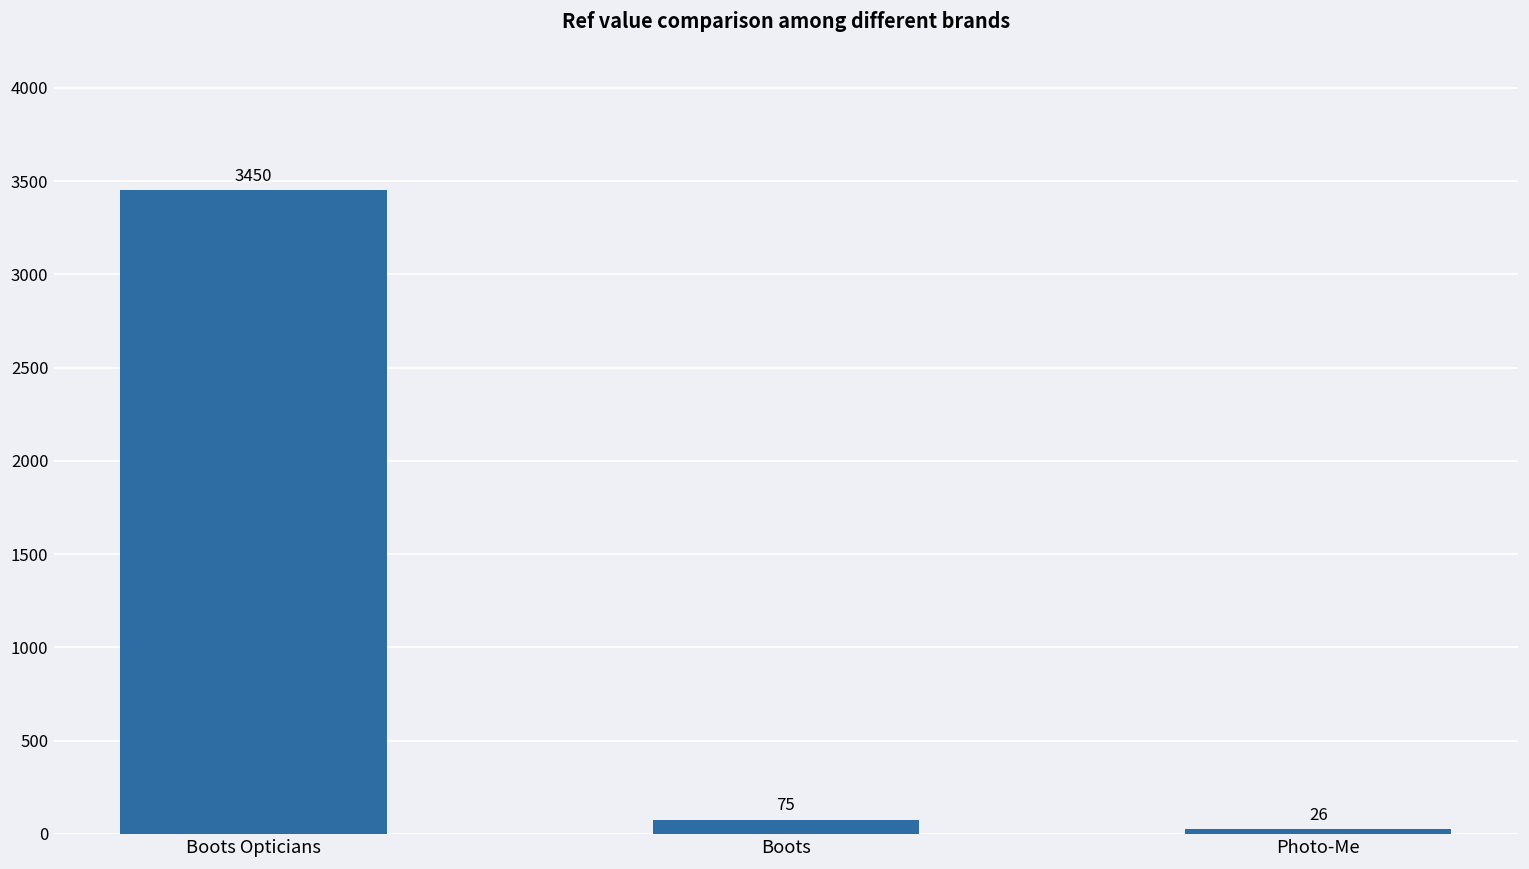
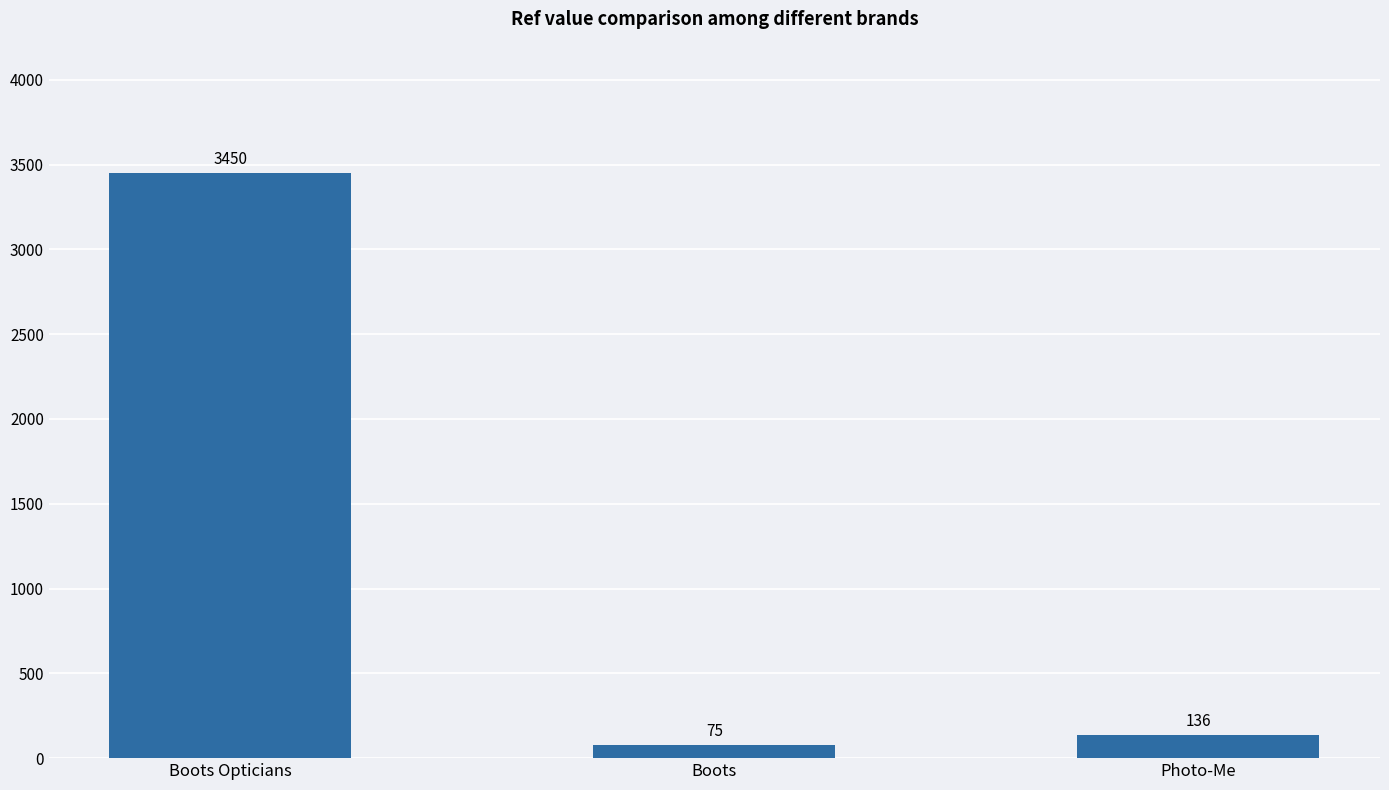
Photo-Me: 26 -> 136
